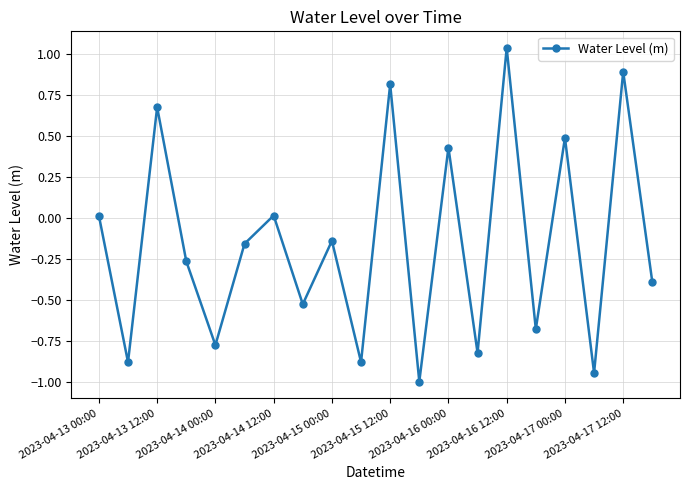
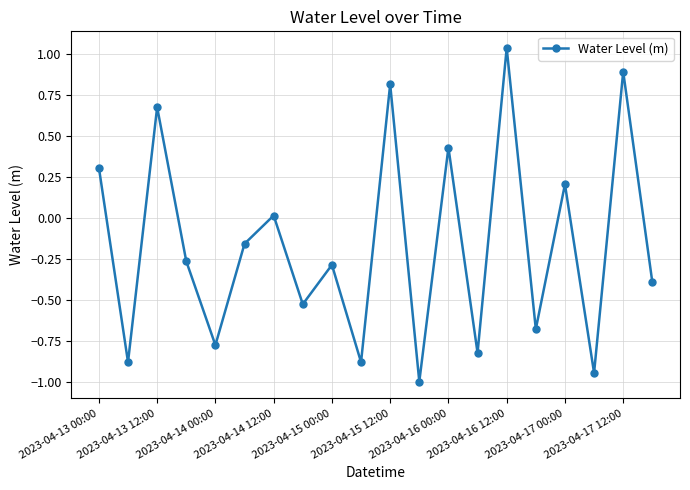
2023-04-13 00:00: 0.01 -> 0.31
2023-04-15 00:00: -0.14 -> -0.28
2023-04-17 00:00: 0.49 -> 0.21
